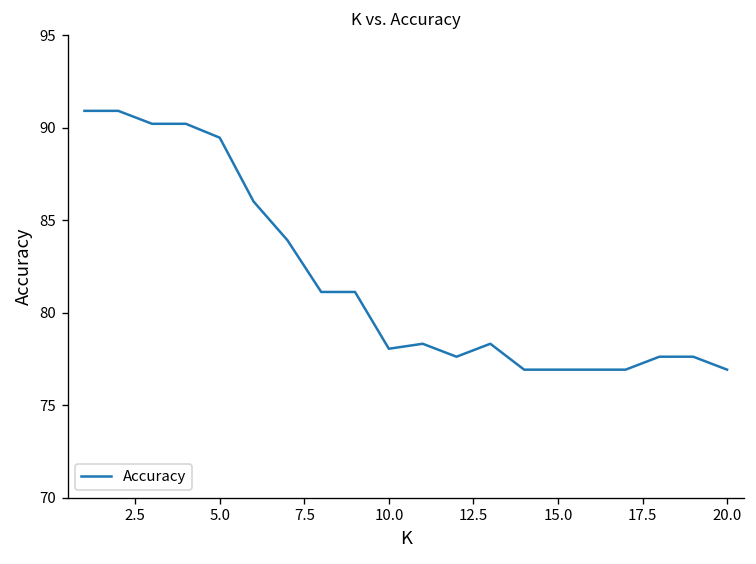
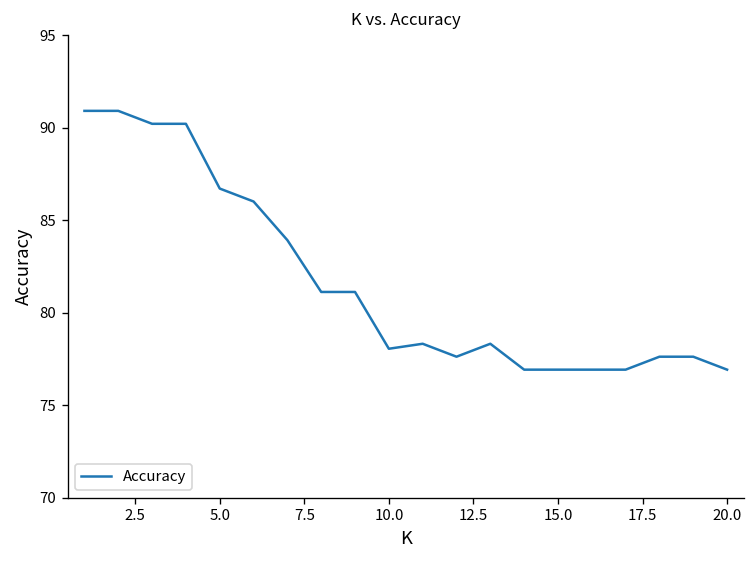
5.0: 89.5 -> 86.7
